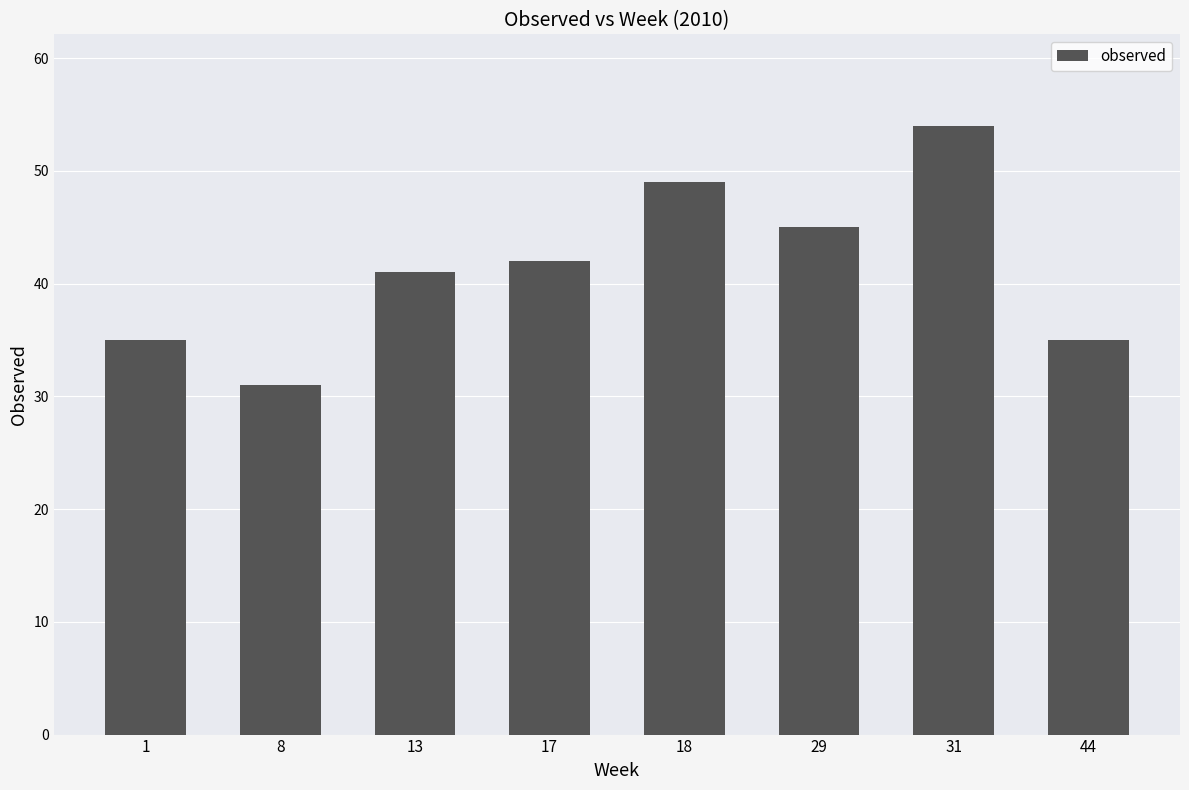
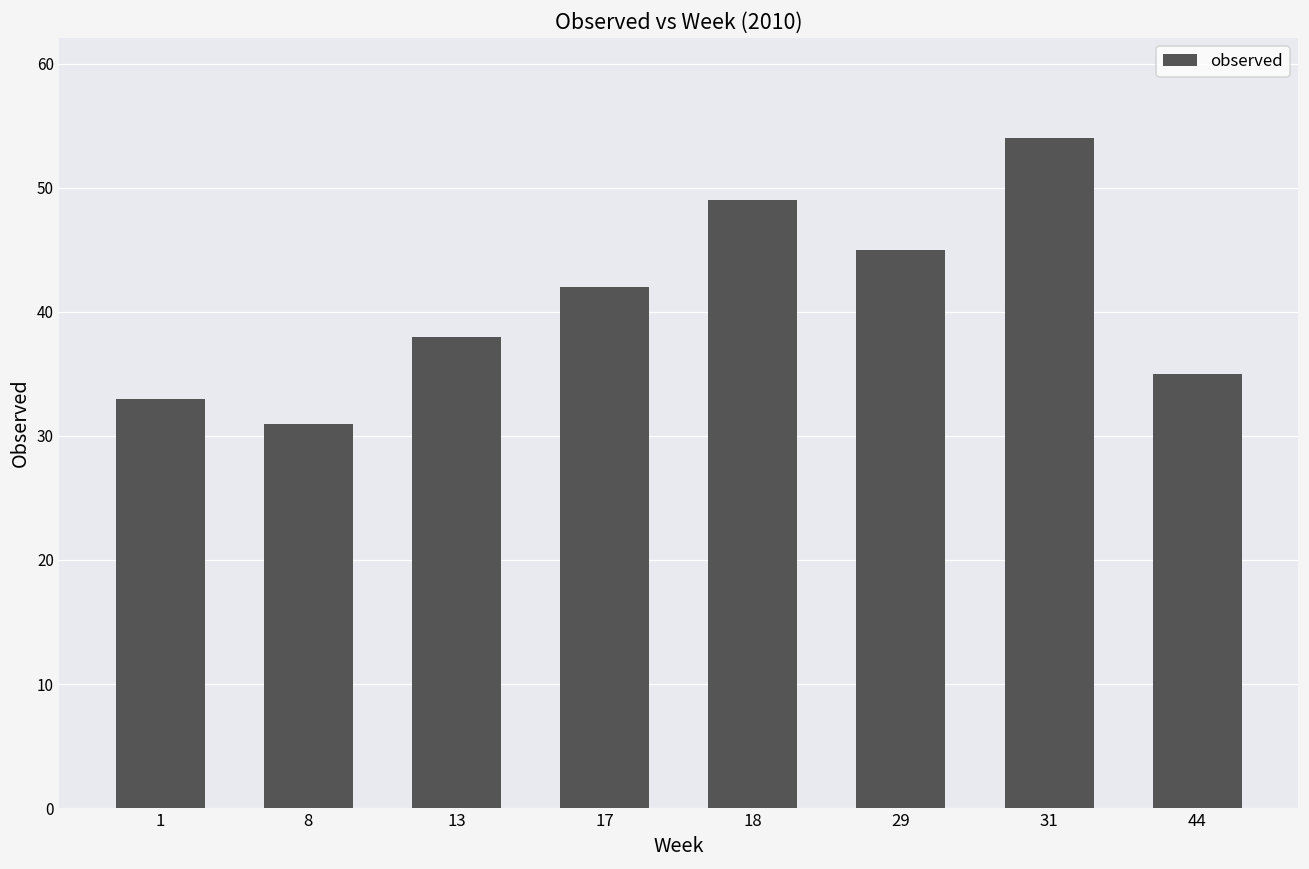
1: 35 -> 33
13: 41 -> 38
